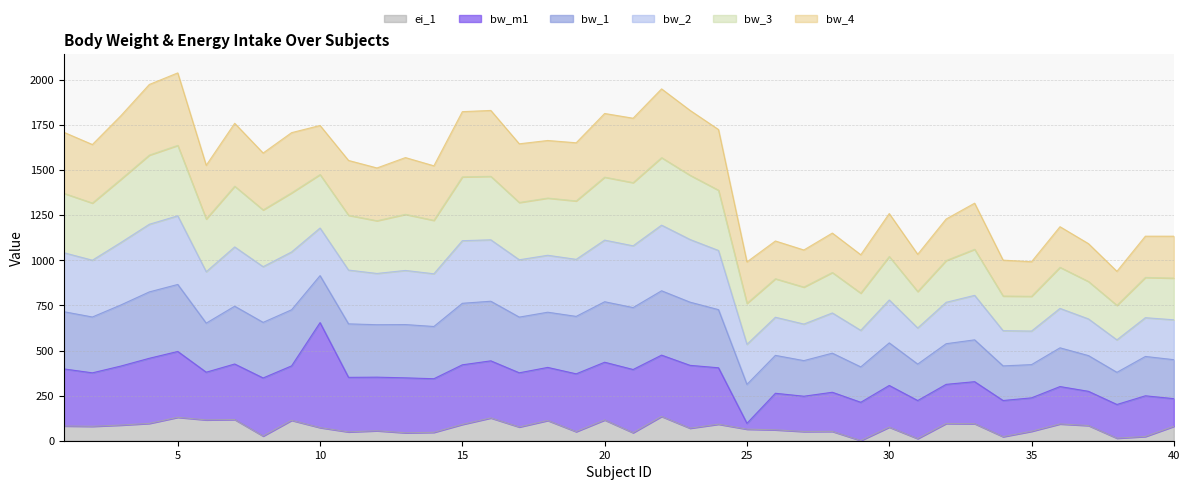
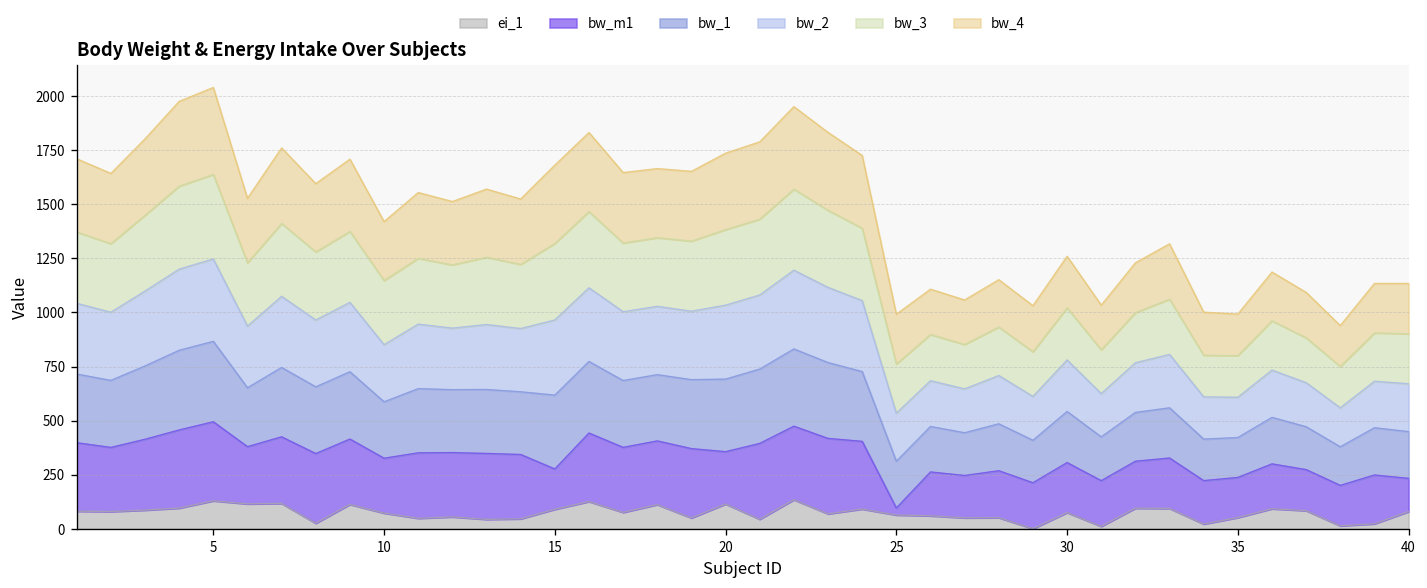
bw_m1, 10: 580 -> 250
bw_m1, 15: 330 -> 190
bw_m1, 20: 320 -> 240
